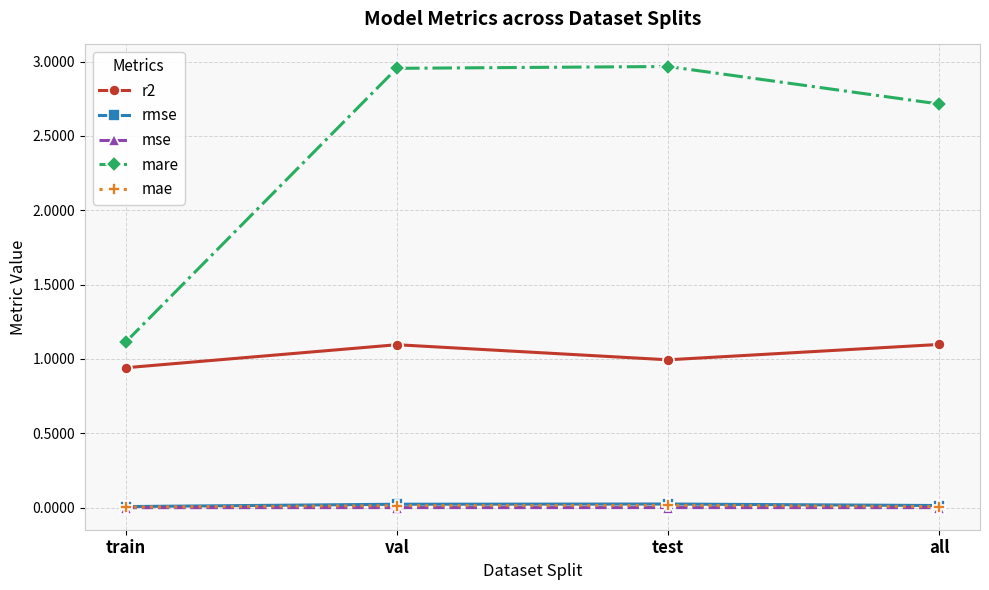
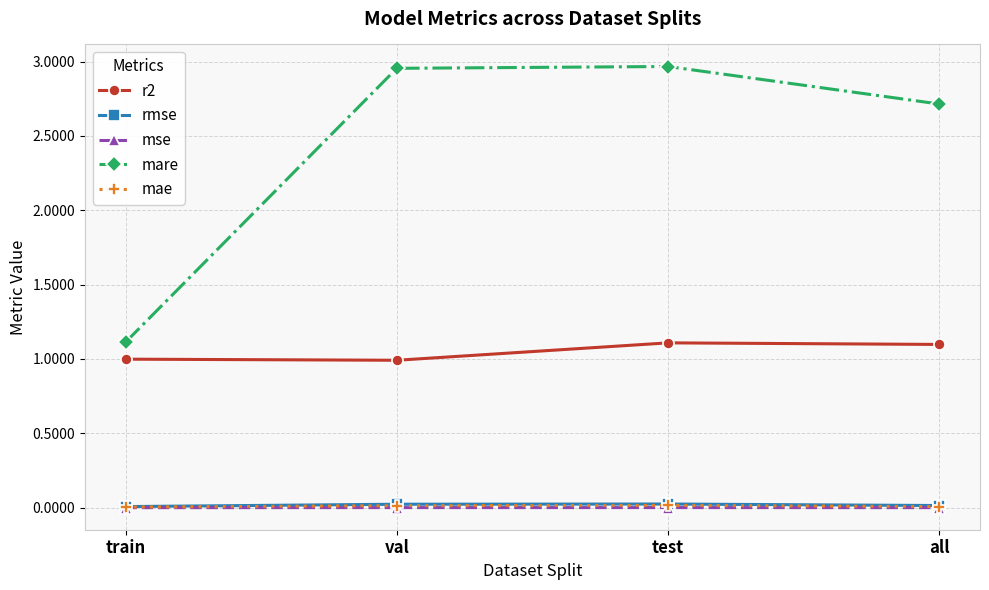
r2, train: 0.94 -> 1.00
r2, val: 1.10 -> 0.99
r2, test: 0.99 -> 1.11
